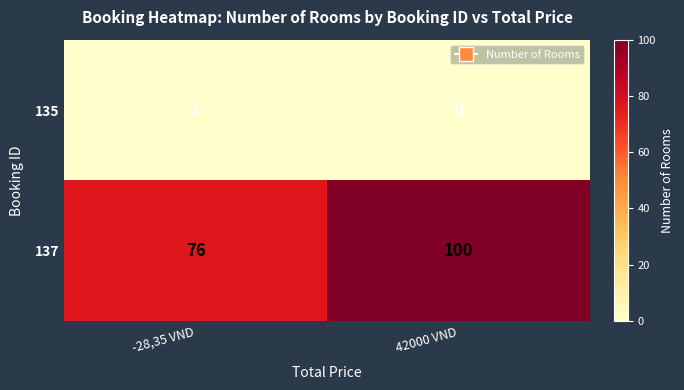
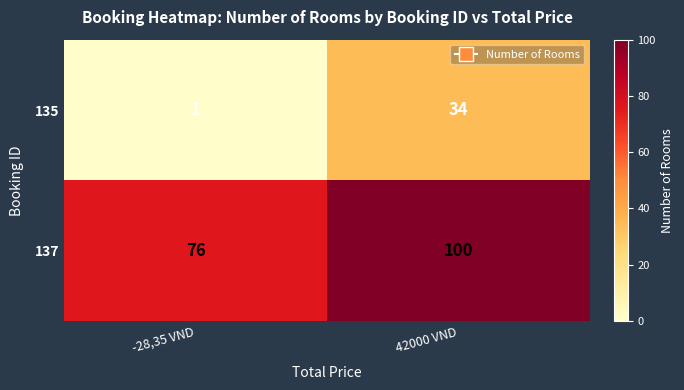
135, 42000 VND: 0 -> 34
